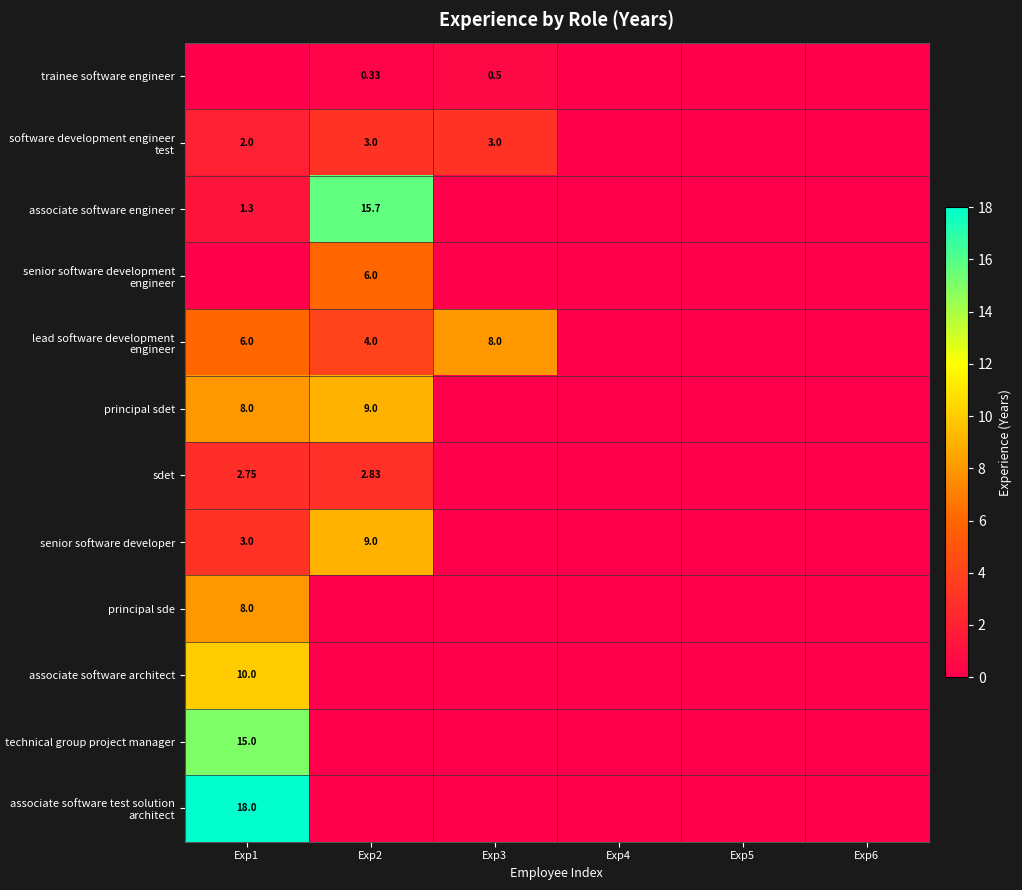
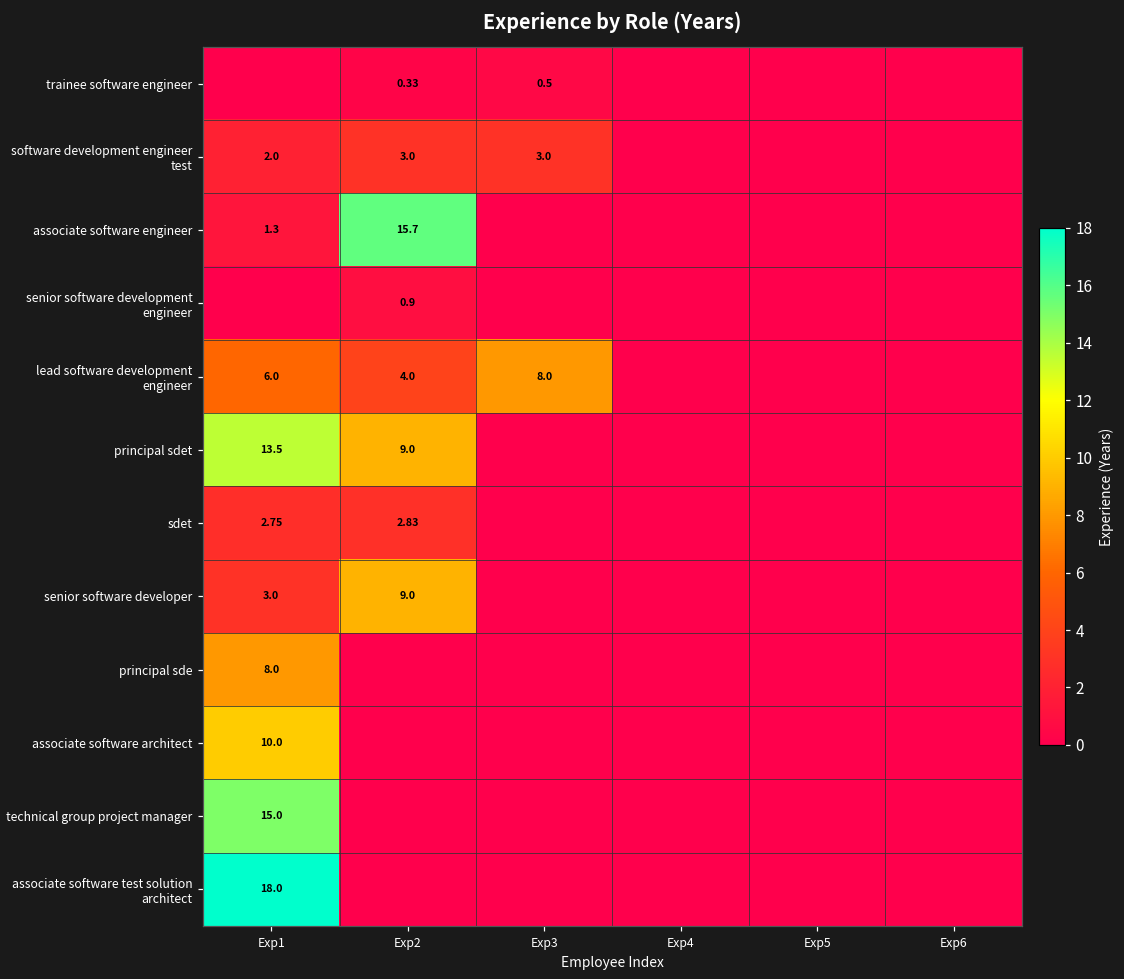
senior software development engineer, Exp2: 6.0 -> 0.9
principal sdet, Exp1: 8.0 -> 13.5
